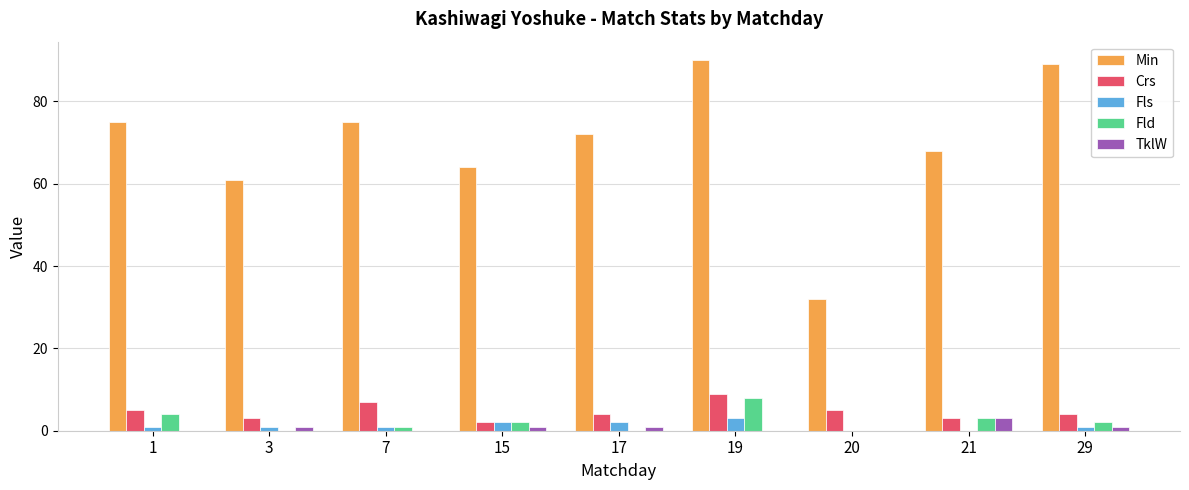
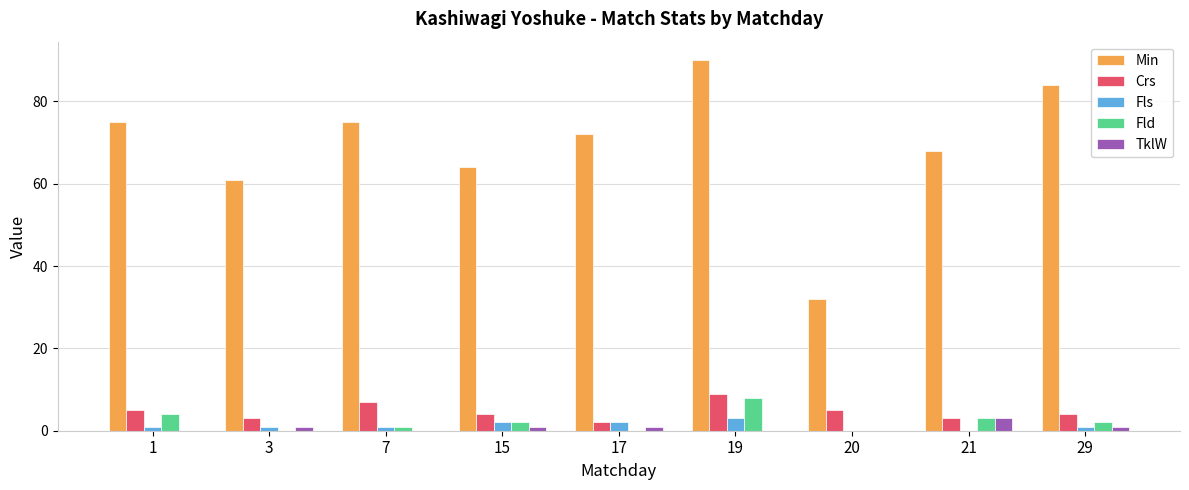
Crs, 15: 2 -> 4
Crs, 17: 4 -> 2
Min, 29: 89 -> 84
